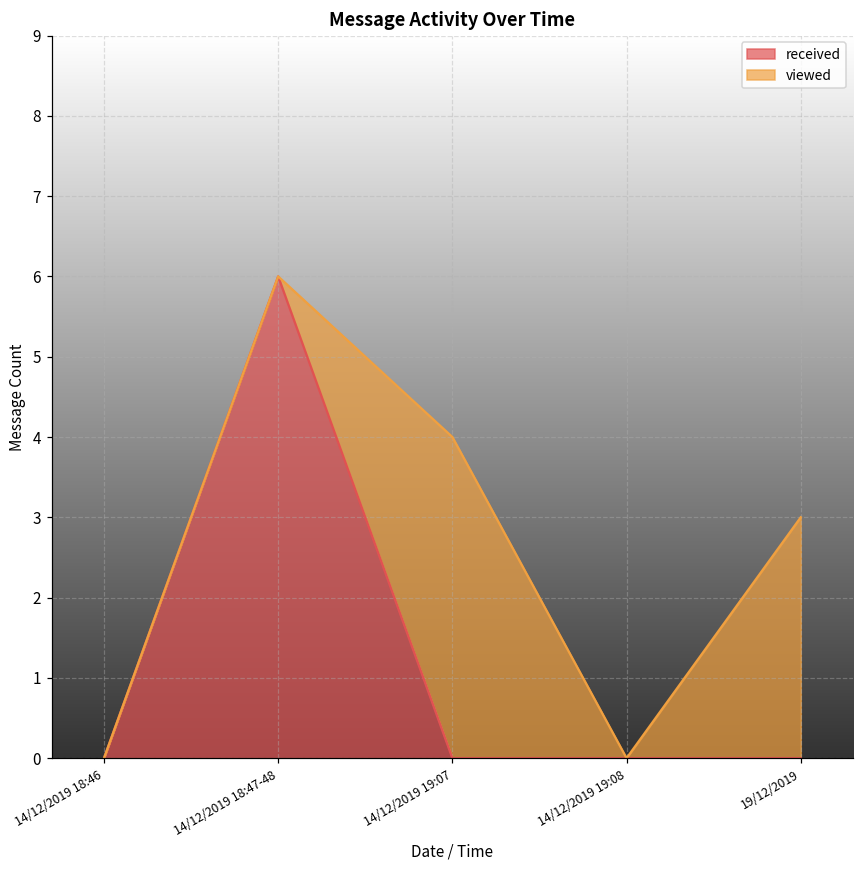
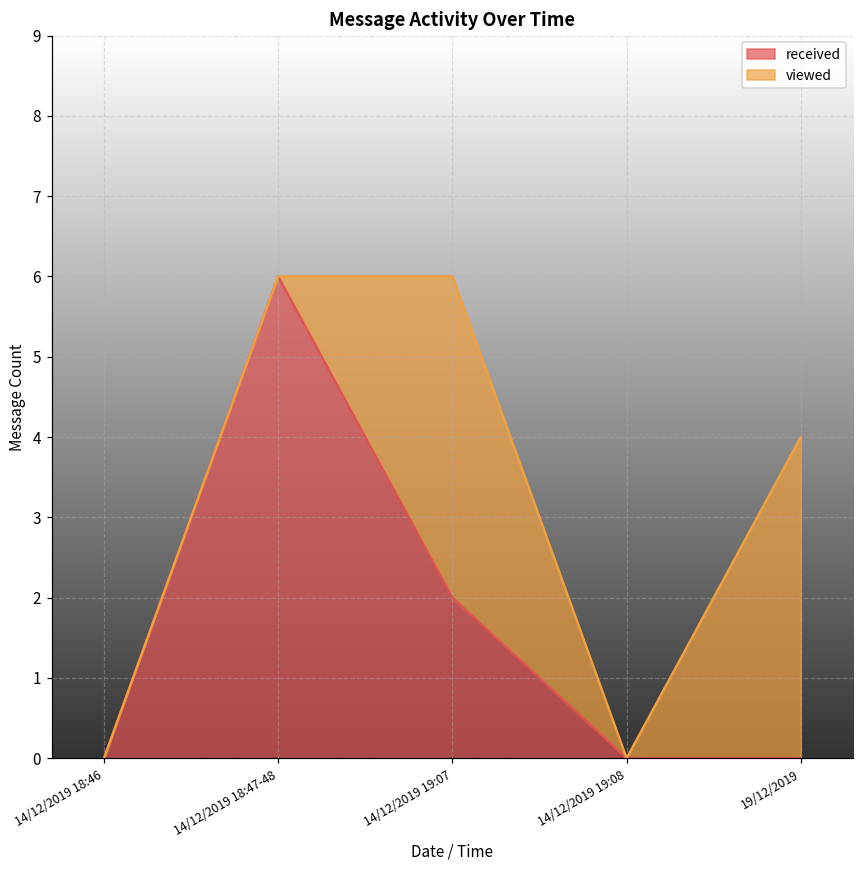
received, 14/12/2019 19:07: 0 -> 2
viewed, 19/12/2019: 3 -> 4
